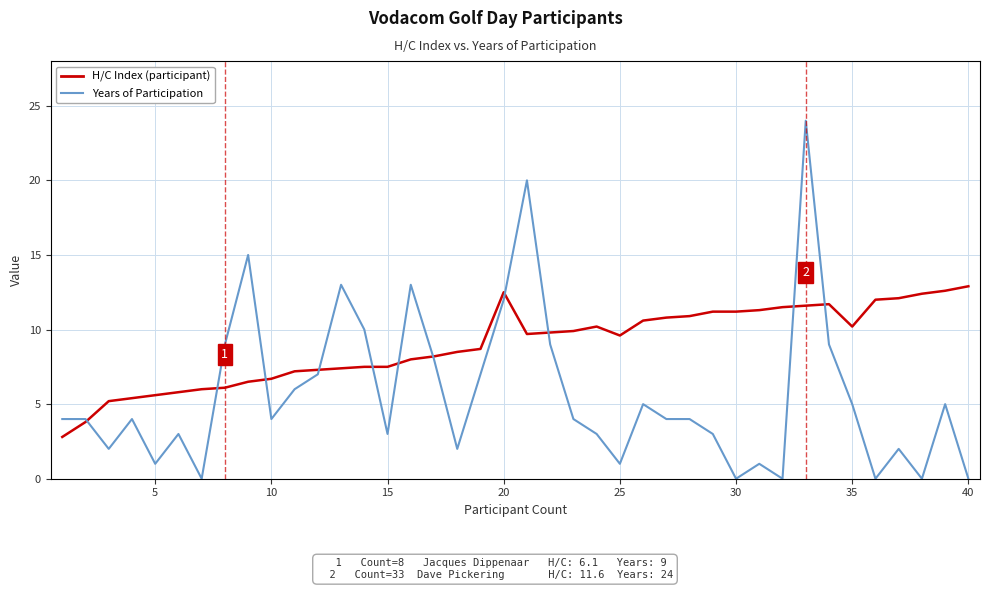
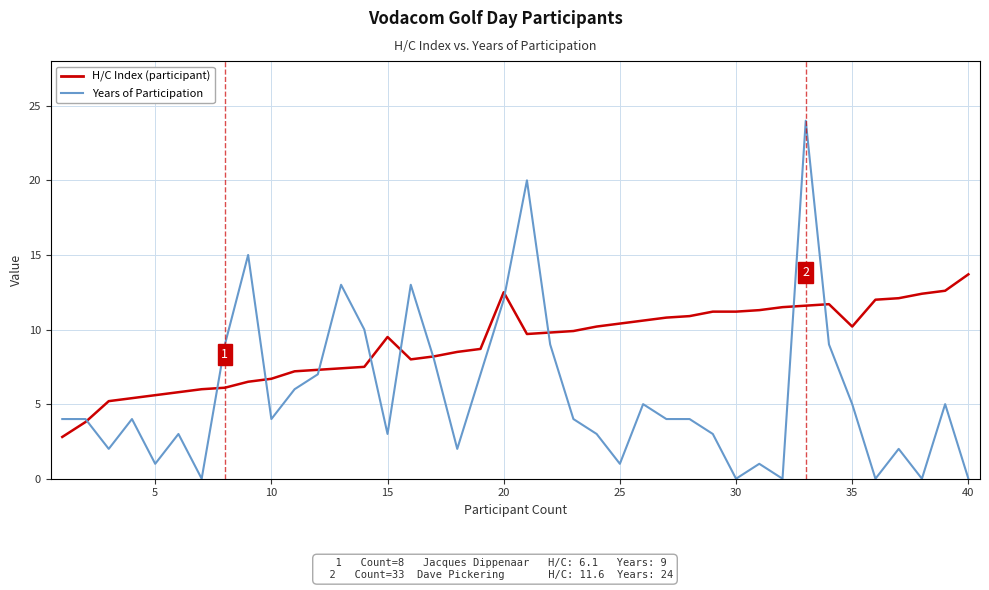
H/C Index (participant), 15: 7.5 -> 9.5
H/C Index (participant), 25: 9.6 -> 10.4
H/C Index (participant), 40: 12.9 -> 13.7
